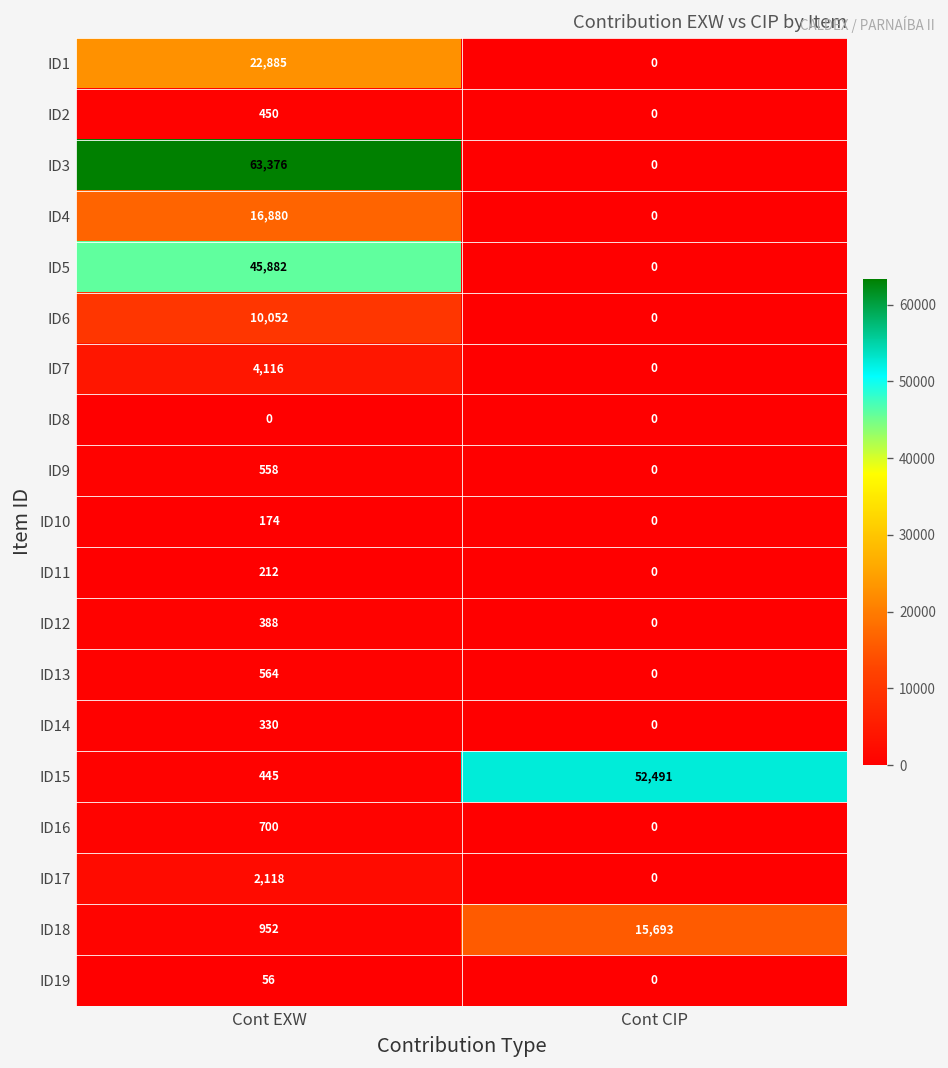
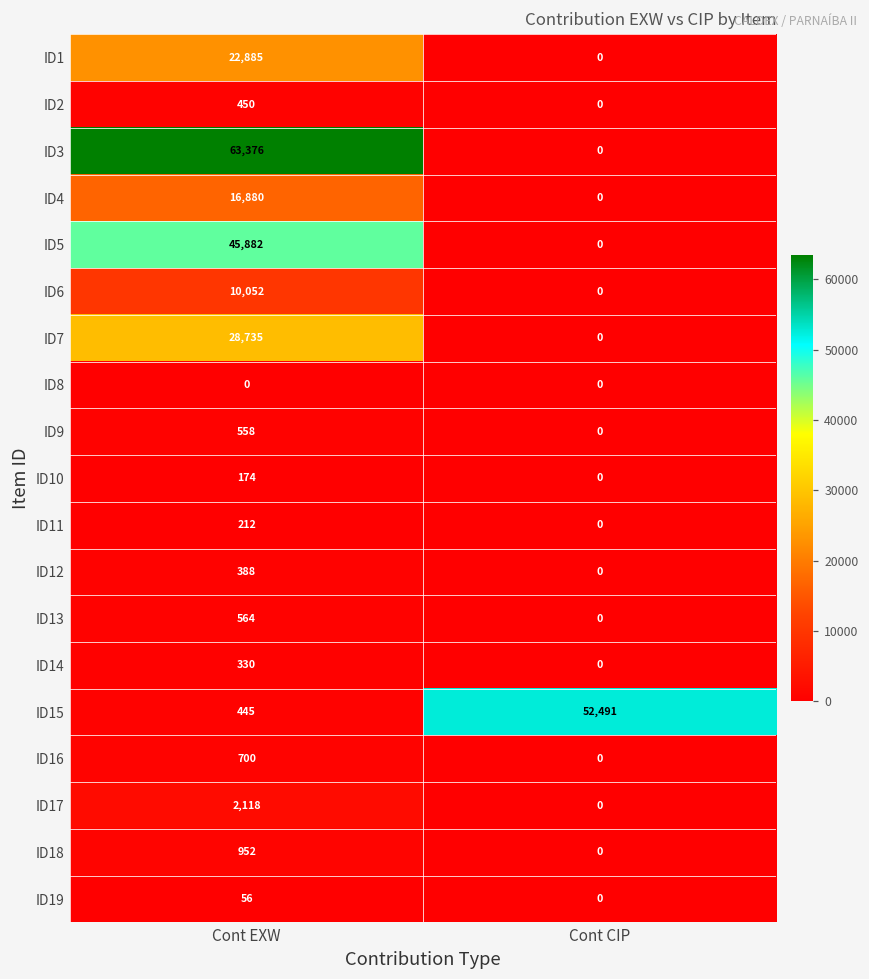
ID7, Cont EXW: 4,116 -> 28,735
ID18, Cont CIP: 15,693 -> 0
